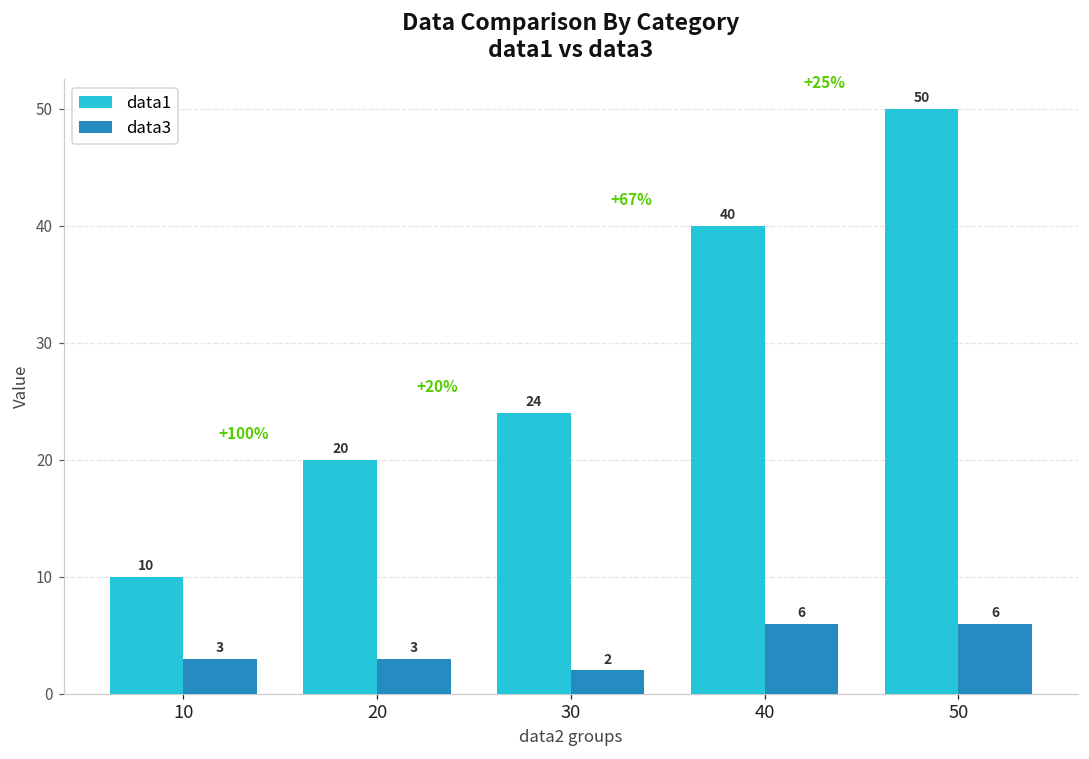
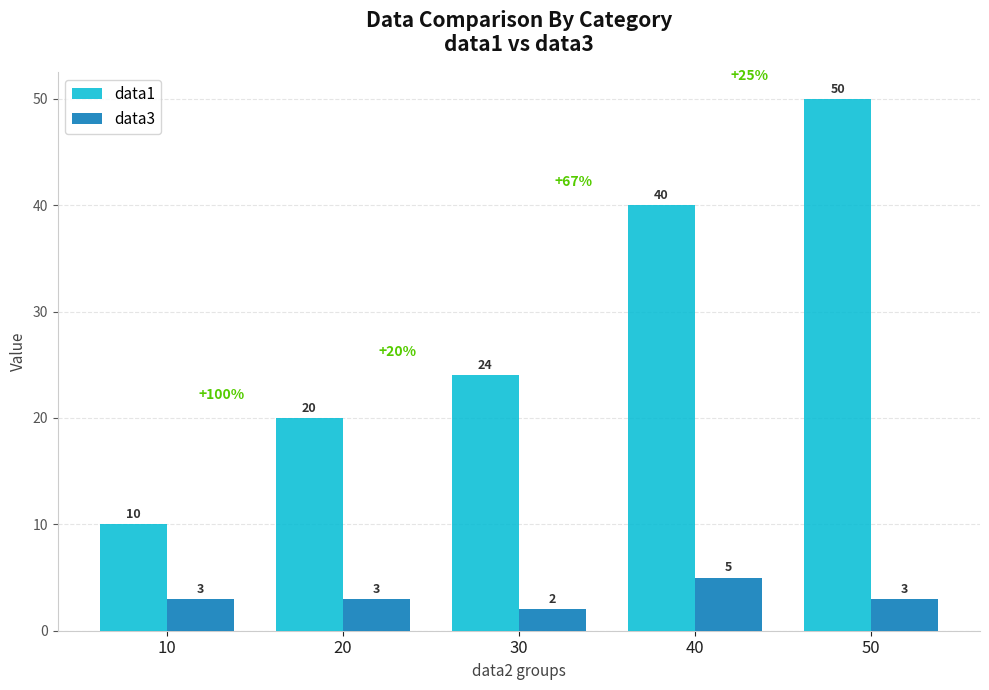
data3, 40: 6 -> 5
data3, 50: 6 -> 3
